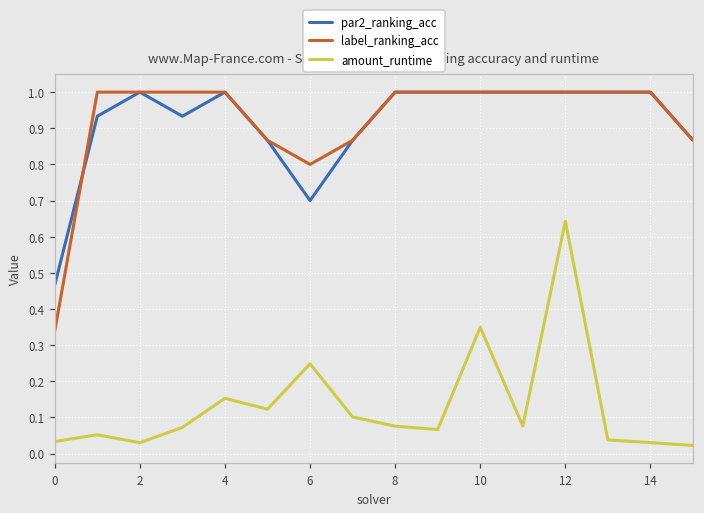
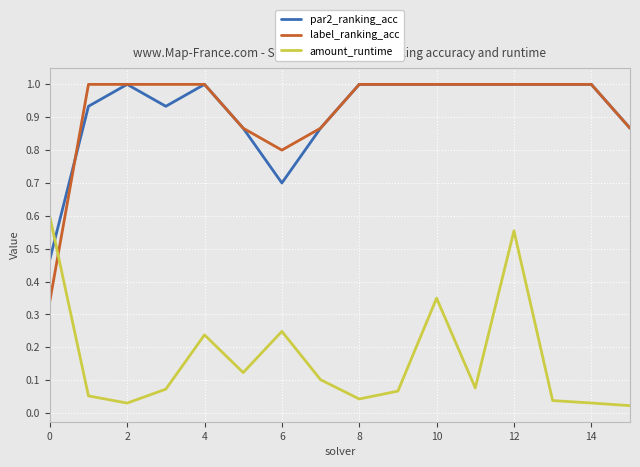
amount_runtime, 0: 0.03 -> 0.60
amount_runtime, 4: 0.15 -> 0.24
amount_runtime, 8: 0.08 -> 0.04
amount_runtime, 12: 0.64 -> 0.55
